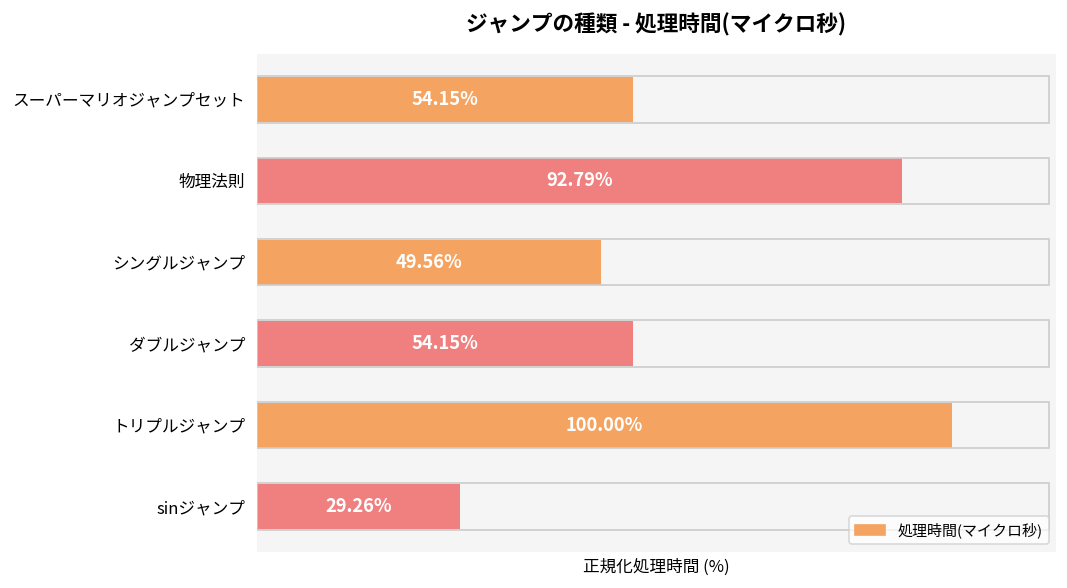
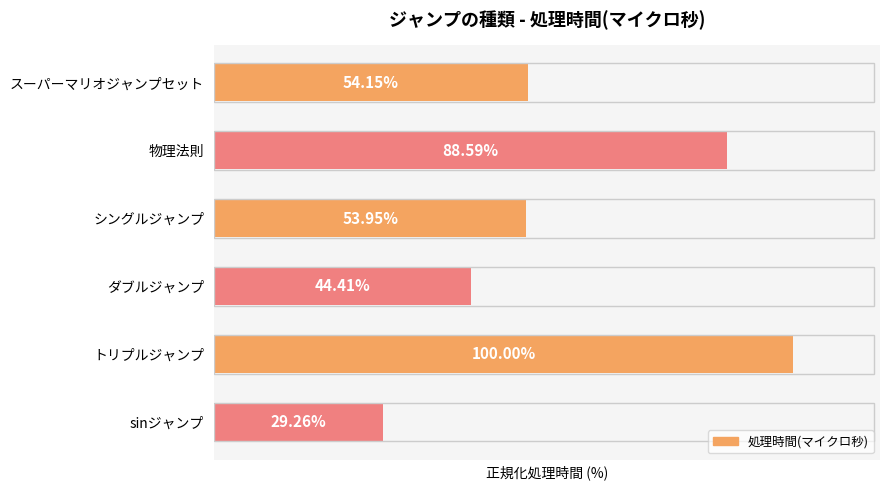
物理法則: 92.79% -> 88.59%
シングルジャンプ: 49.56% -> 53.95%
ダブルジャンプ: 54.15% -> 44.41%
